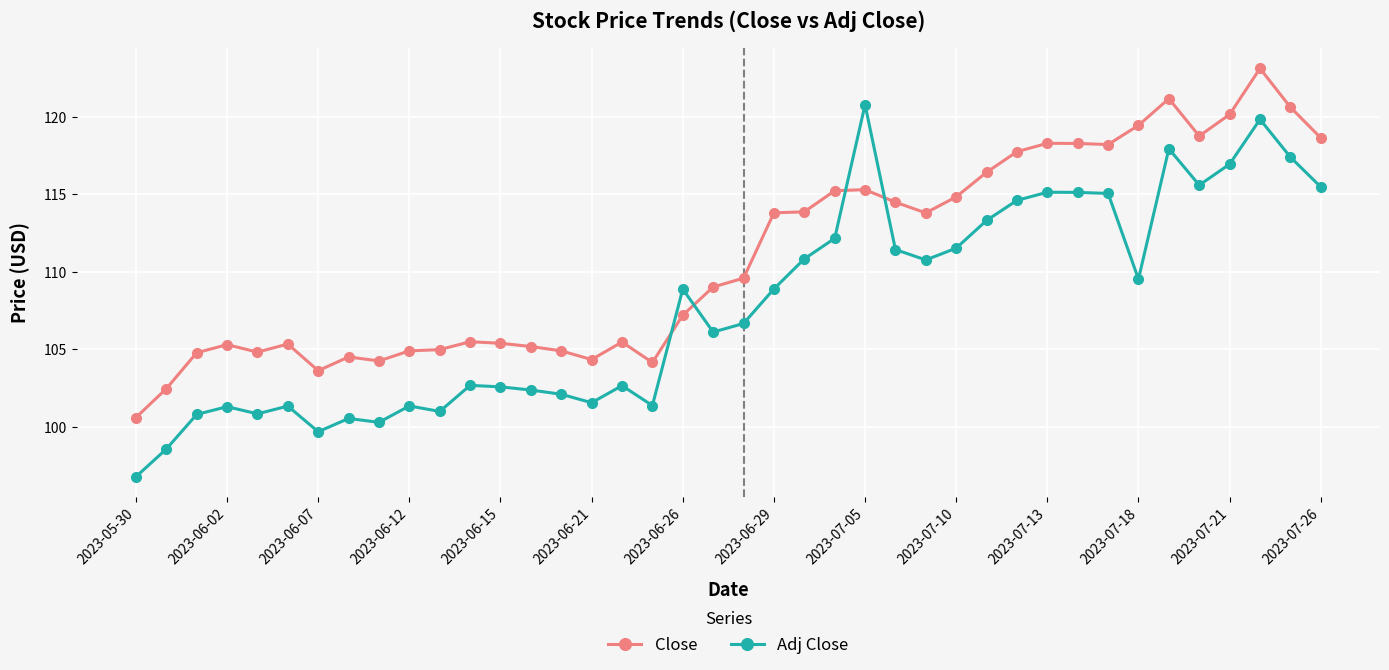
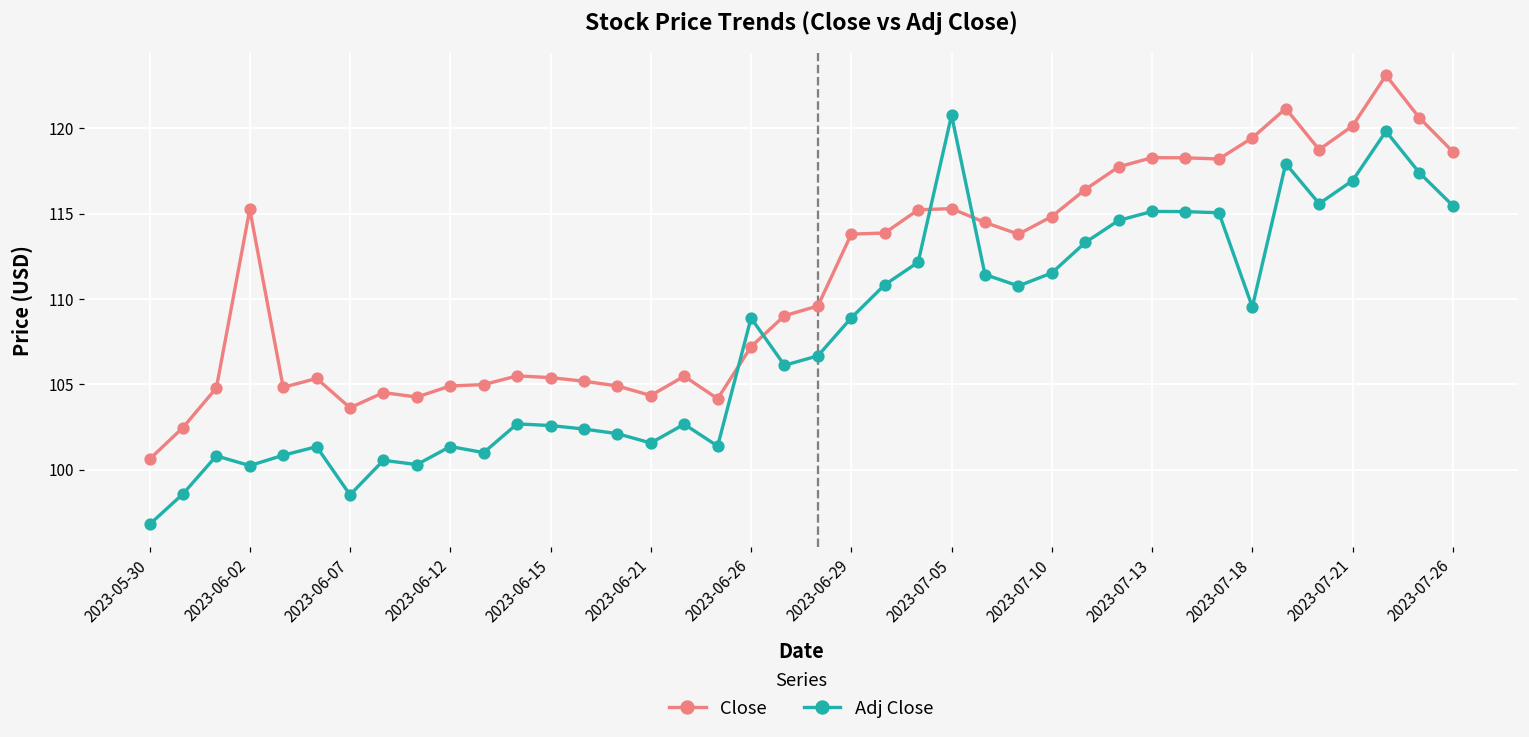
Close, 2023-06-02: 105.3 -> 115.3
Adj Close, 2023-06-02: 101.3 -> 100.2
Adj Close, 2023-06-07: 99.7 -> 98.5
